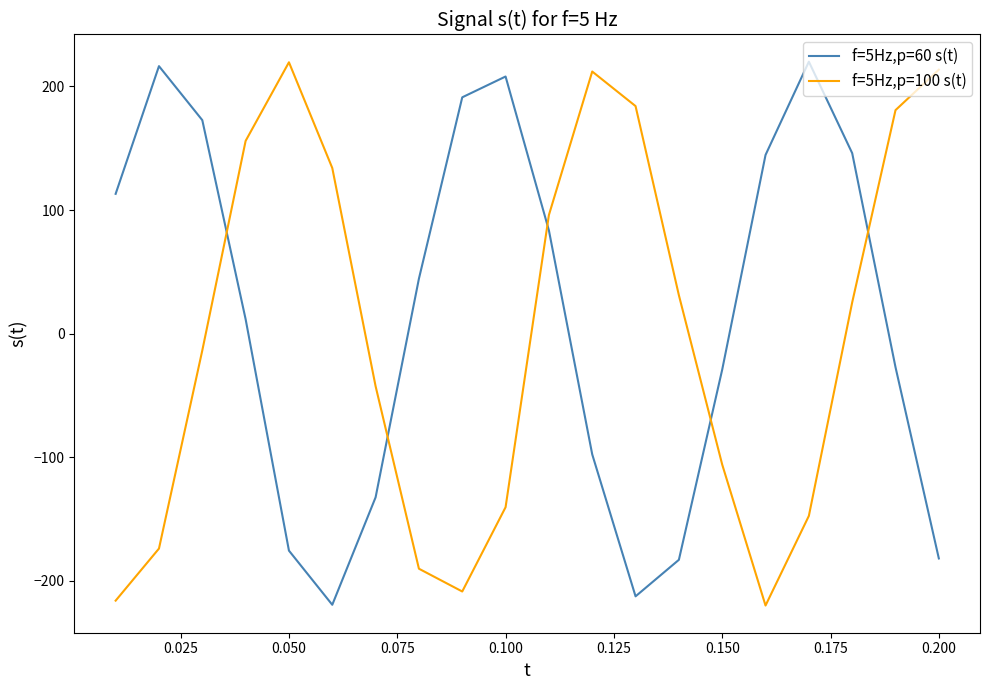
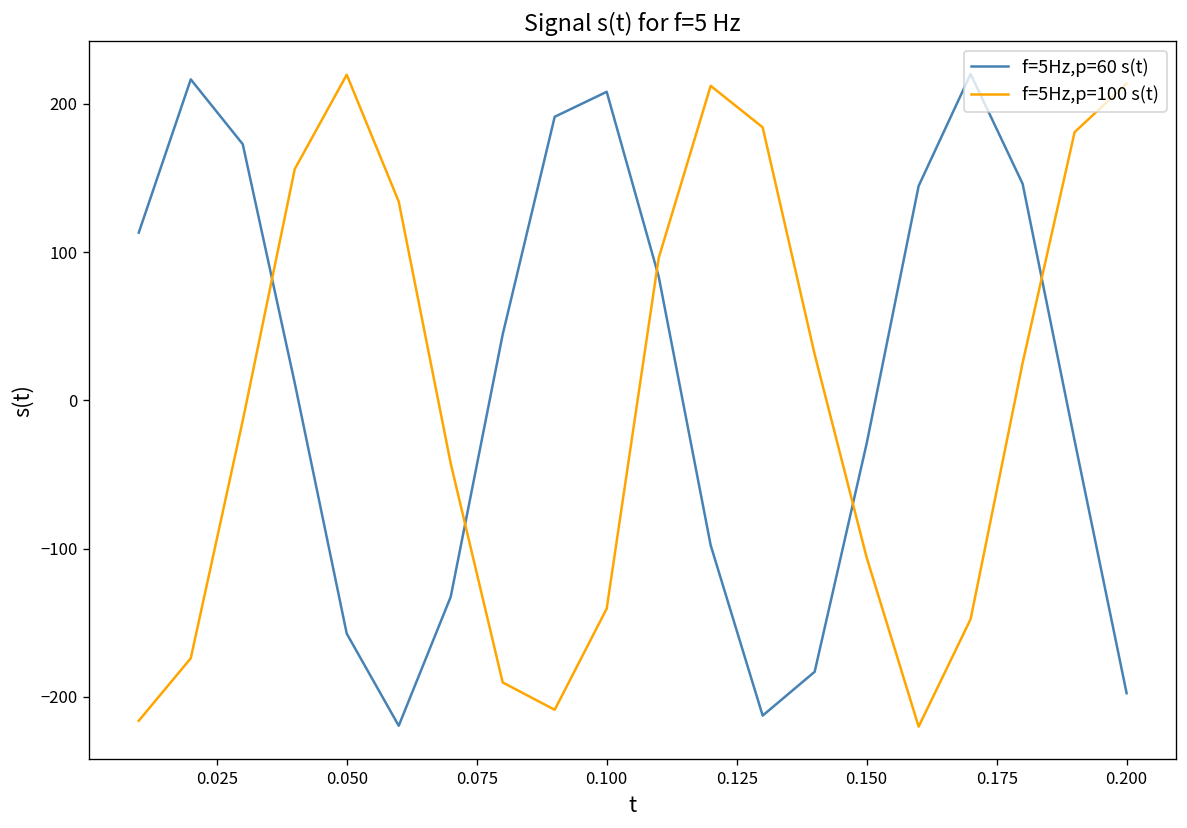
f=5Hz,p=60 s(t), 0.050: -176 -> -157
f=5Hz,p=60 s(t), 0.200: -182 -> -197
